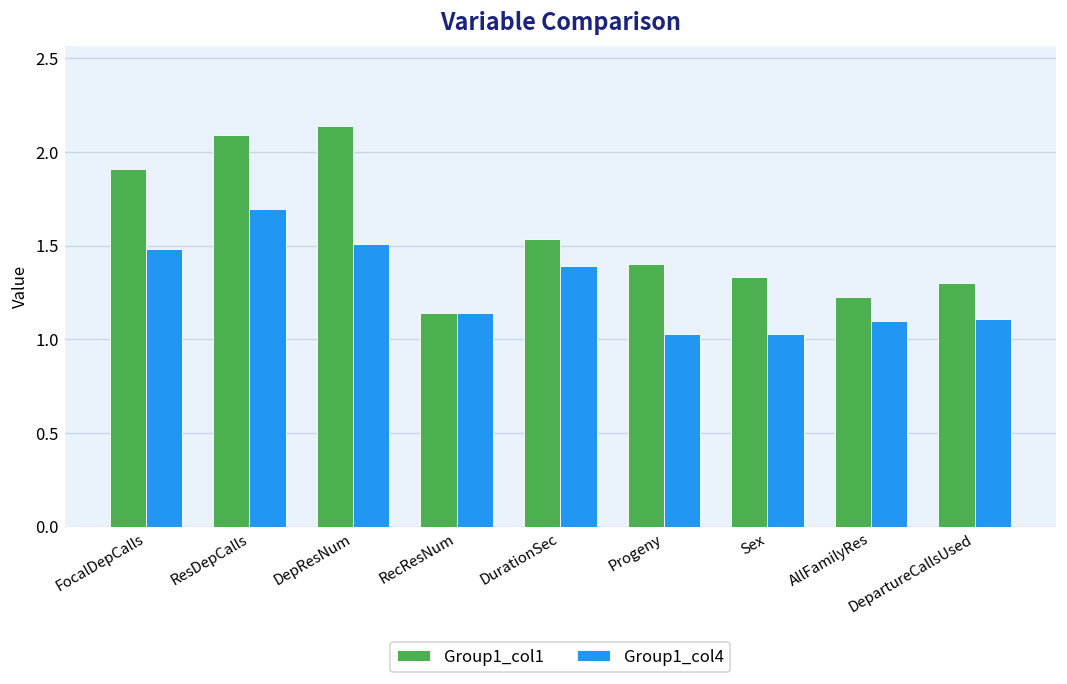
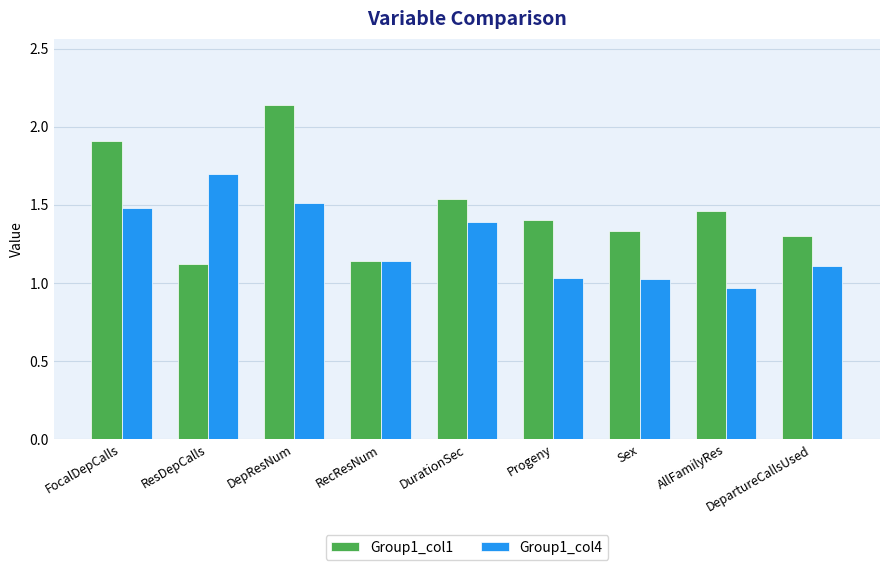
Group1_col1, ResDepCalls: 2.09 -> 1.12
Group1_col1, AllFamilyRes: 1.23 -> 1.46
Group1_col4, AllFamilyRes: 1.10 -> 0.96
